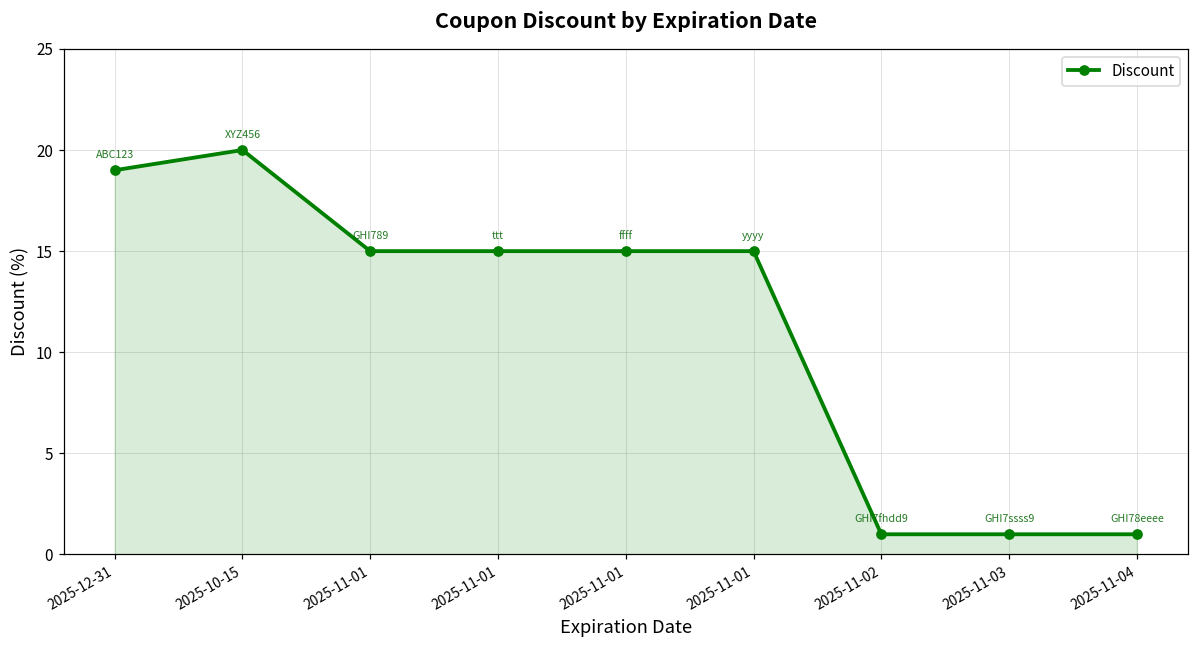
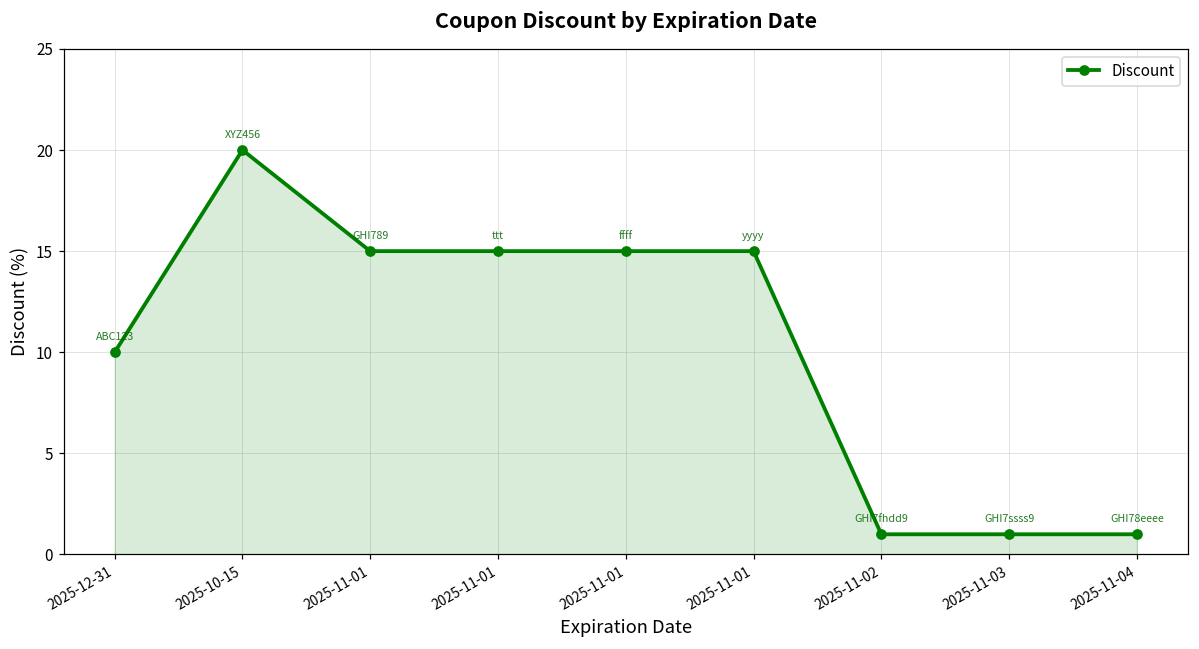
2025-12-31: 19 -> 10
